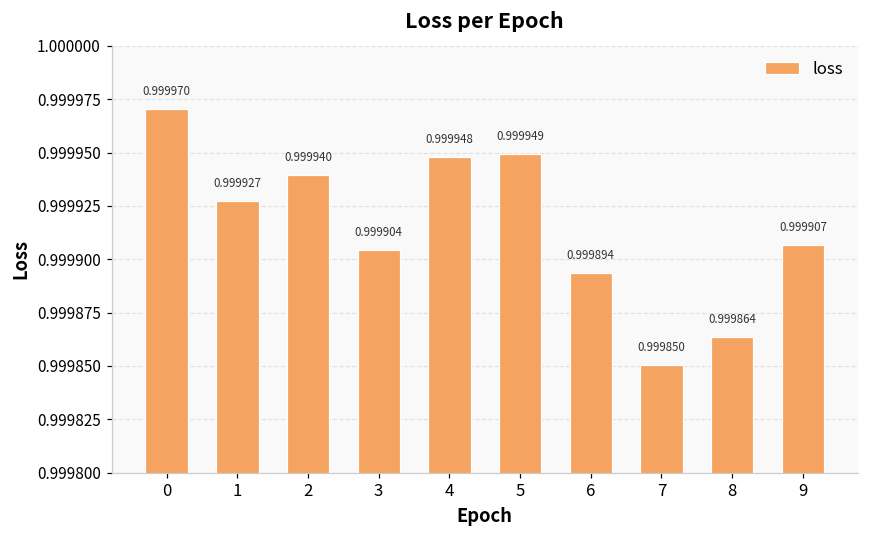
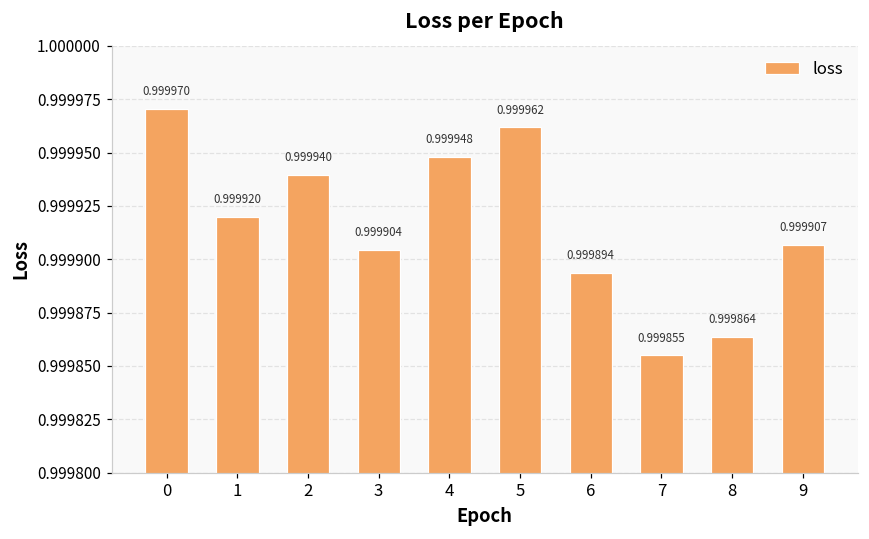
1: 0.999927 -> 0.999920
5: 0.999949 -> 0.999962
7: 0.999850 -> 0.999855
